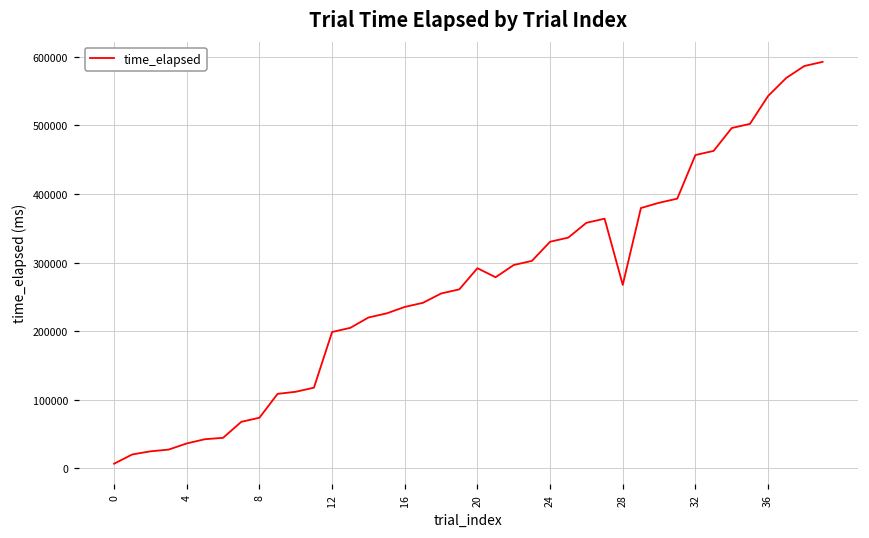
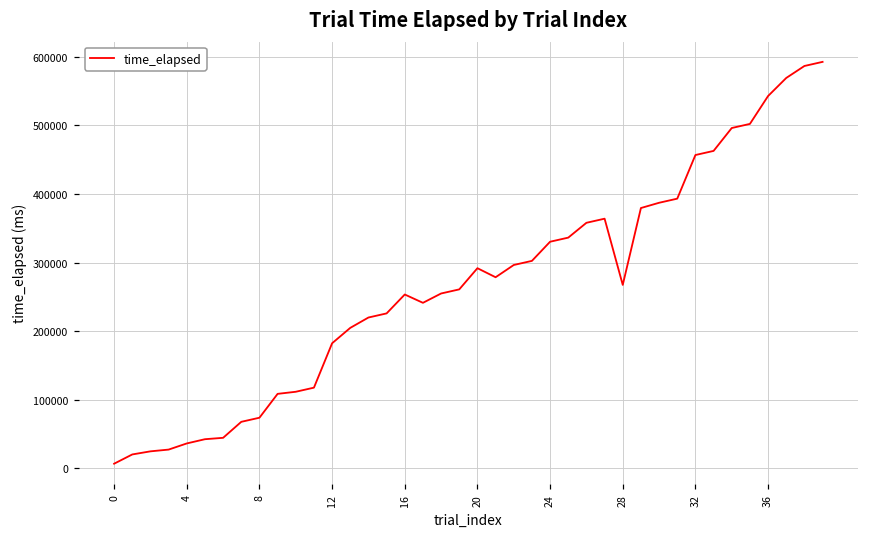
12: 200000 -> 180000
16: 240000 -> 250000
